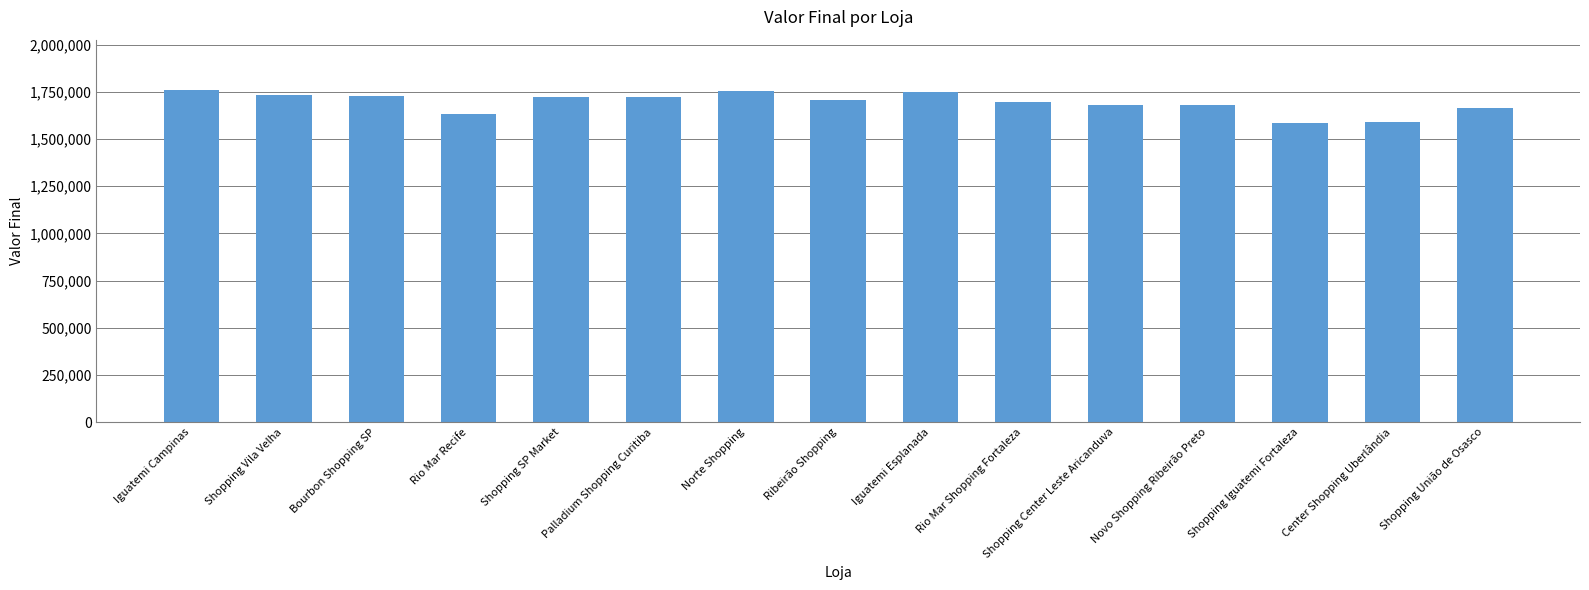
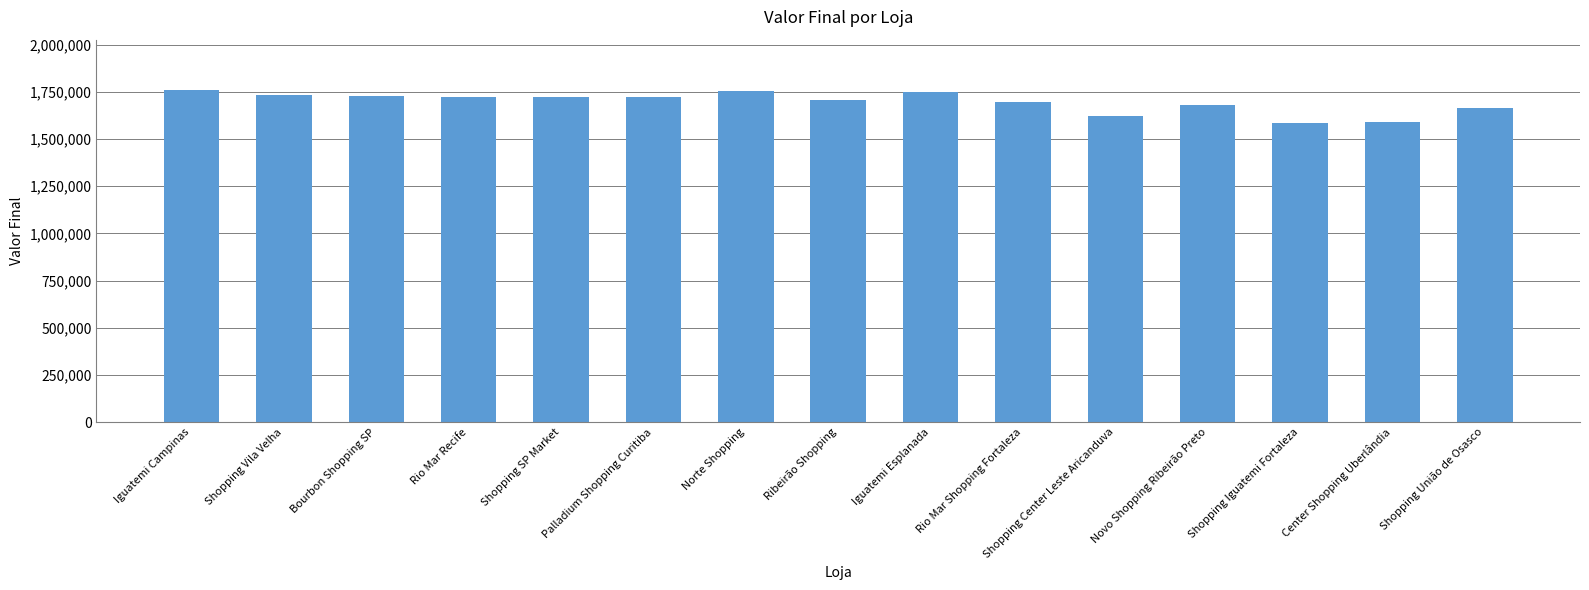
Rio Mar Recife: 1,630,000 -> 1,720,000
Shopping Center Leste Aricanduva: 1,680,000 -> 1,620,000
